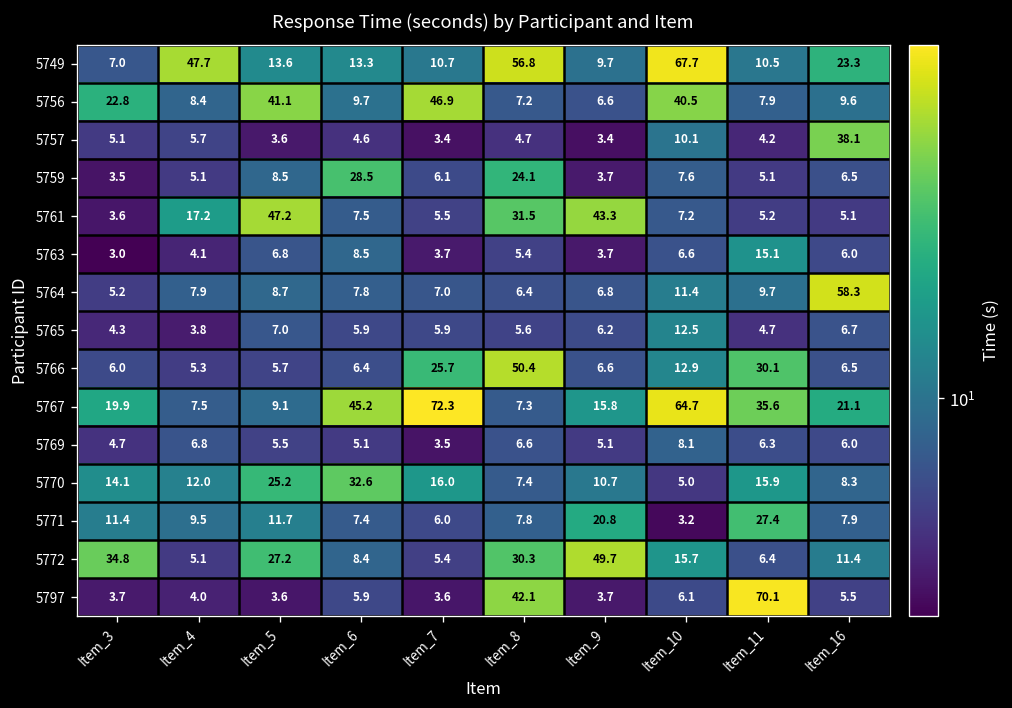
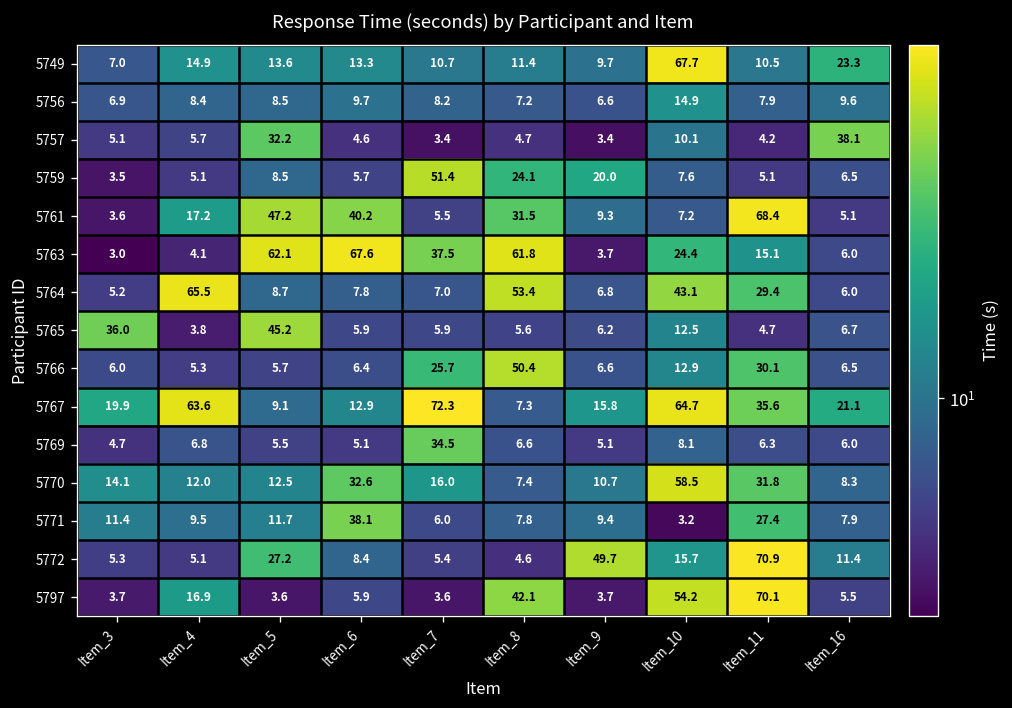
5749, Item_4: 47.7 -> 14.9
5749, Item_8: 56.8 -> 11.4
5756, Item_3: 22.8 -> 6.9
5756, Item_5: 41.1 -> 8.5
5756, Item_7: 46.9 -> 8.2
5756, Item_10: 40.5 -> 14.9
5757, Item_5: 3.6 -> 32.2
5759, Item_6: 28.5 -> 5.7
5759, Item_7: 6.1 -> 51.4
5759, Item_9: 3.7 -> 20.0
5761, Item_6: 7.5 -> 40.2
5761, Item_9: 43.3 -> 9.3
5761, Item_11: 5.2 -> 68.4
5763, Item_5: 6.8 -> 62.1
5763, Item_6: 8.5 -> 67.6
5763, Item_7: 3.7 -> 37.5
5763, Item_8: 5.4 -> 61.8
5763, Item_10: 6.6 -> 24.4
5764, Item_4: 7.9 -> 65.5
5764, Item_8: 6.4 -> 53.4
5764, Item_10: 11.4 -> 43.1
5764, Item_11: 9.7 -> 29.4
5764, Item_16: 58.3 -> 6.0
5765, Item_3: 4.3 -> 36.0
5765, Item_5: 7.0 -> 45.2
5767, Item_4: 7.5 -> 63.6
5767, Item_6: 45.2 -> 12.9
5769, Item_7: 3.5 -> 34.5
5770, Item_5: 25.2 -> 12.5
5770, Item_10: 5.0 -> 58.5
5770, Item_11: 15.9 -> 31.8
5771, Item_6: 7.4 -> 38.1
5771, Item_9: 20.8 -> 9.4
5772, Item_3: 34.8 -> 5.3
5772, Item_8: 30.3 -> 4.6
5772, Item_11: 6.4 -> 70.9
5797, Item_4: 4.0 -> 16.9
5797, Item_10: 6.1 -> 54.2
